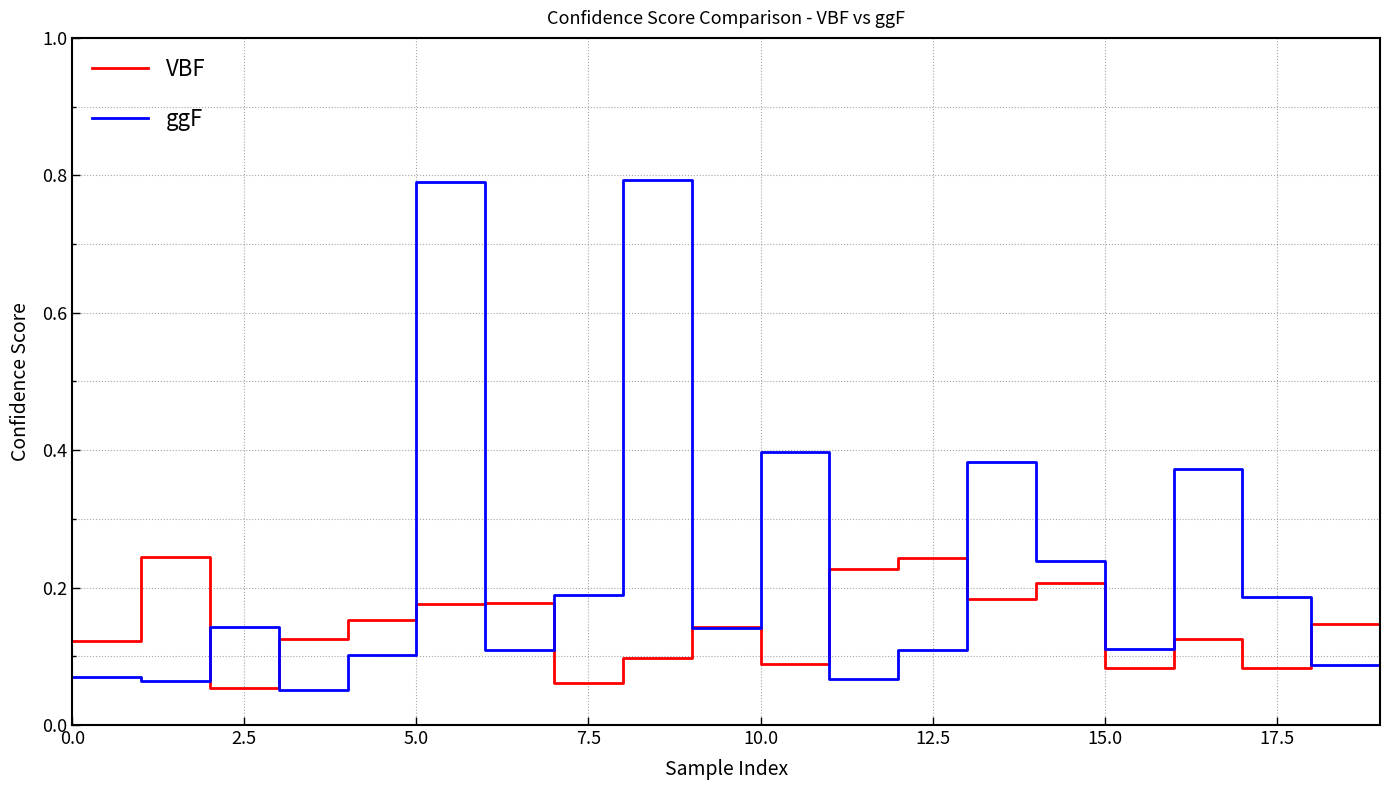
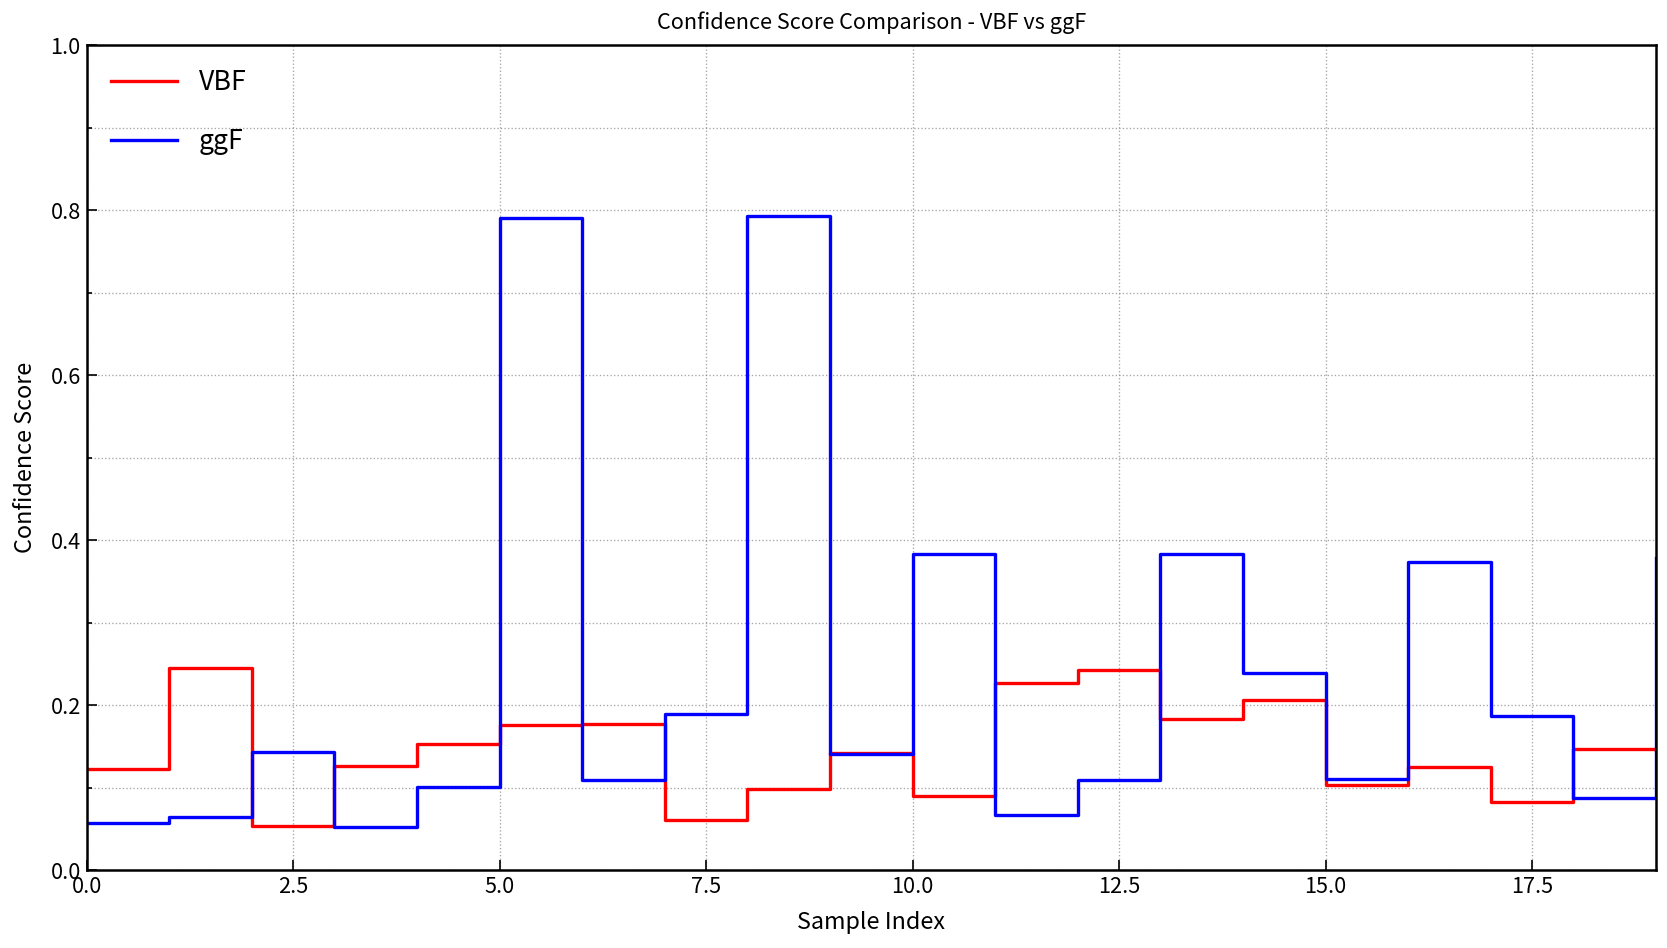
ggF, 0.0: 0.07 -> 0.06
ggF, 10.0: 0.40 -> 0.38
VBF, 15.0: 0.08 -> 0.10
